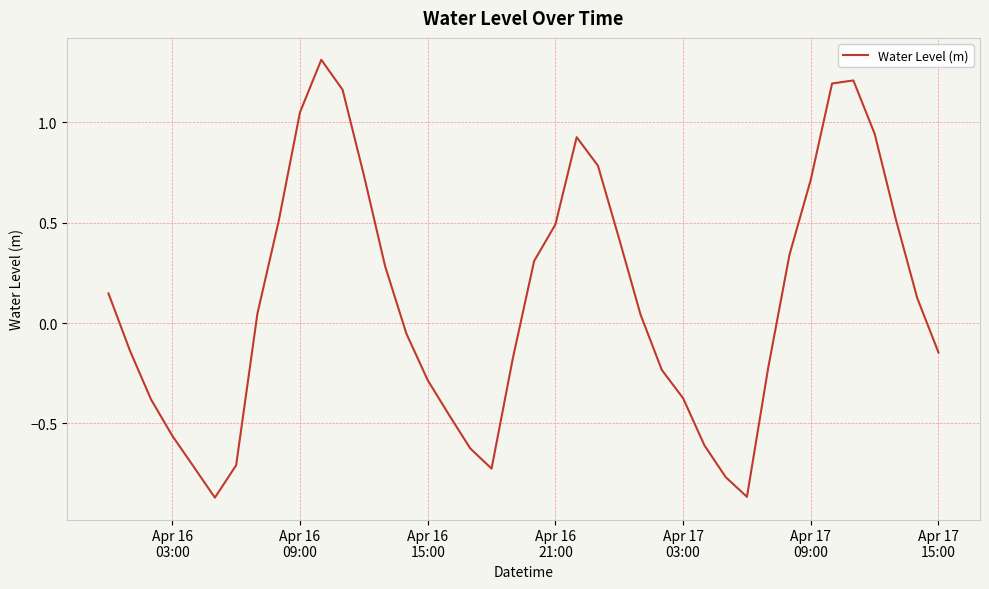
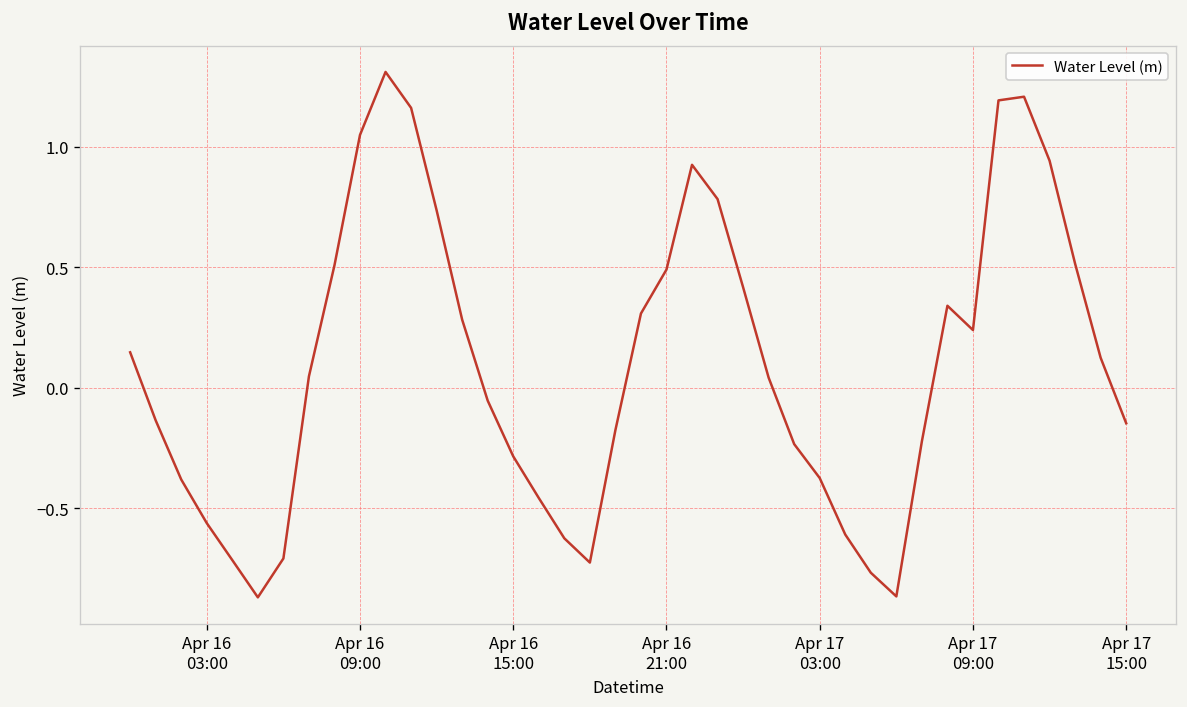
Apr 17 09:00: 0.71 -> 0.24
